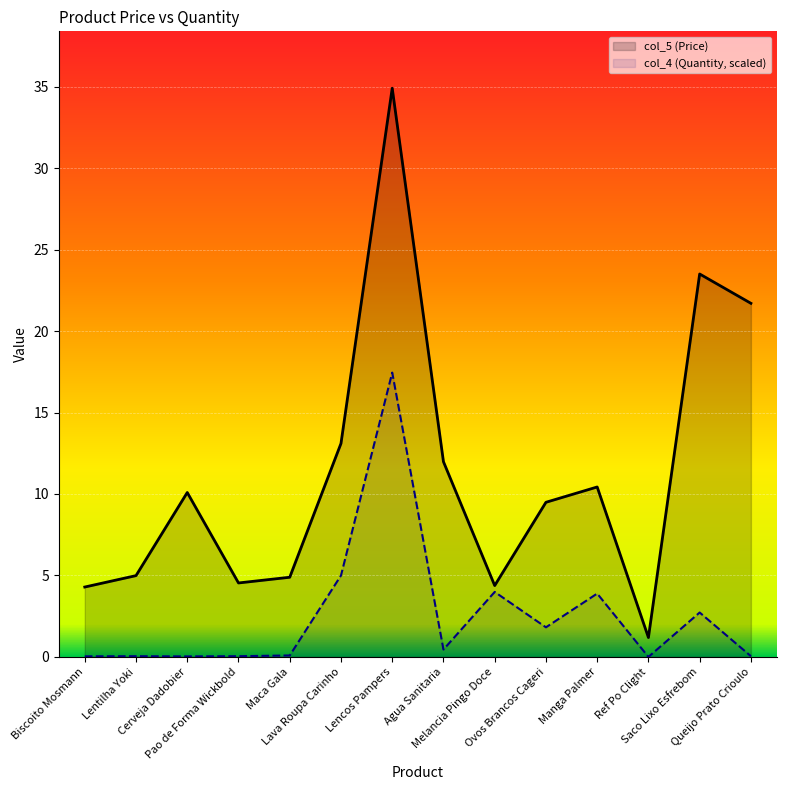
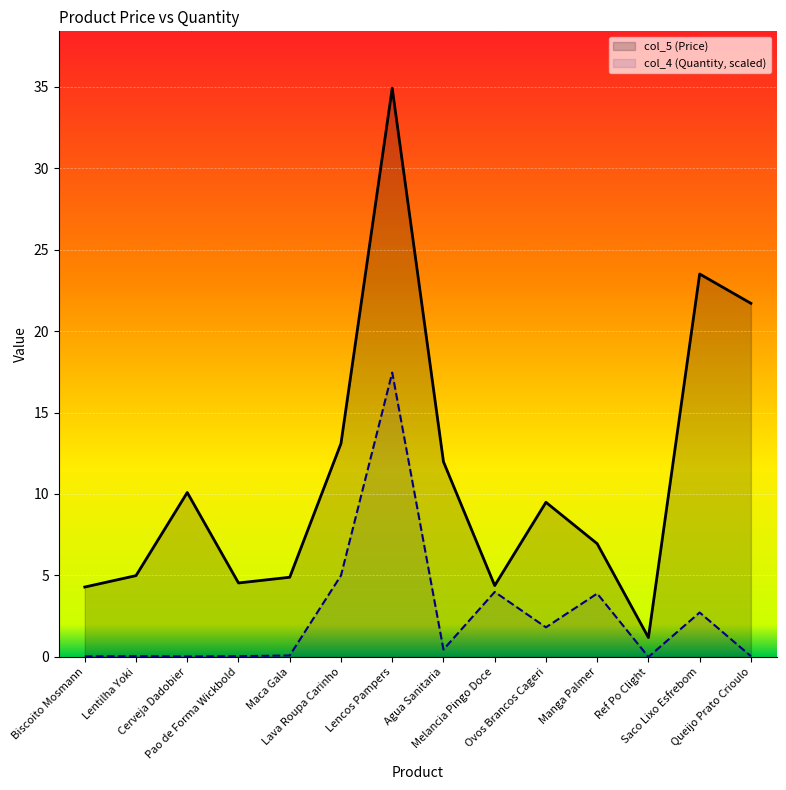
col_5 (Price), Manga Palmer: 10.4 -> 7.0
